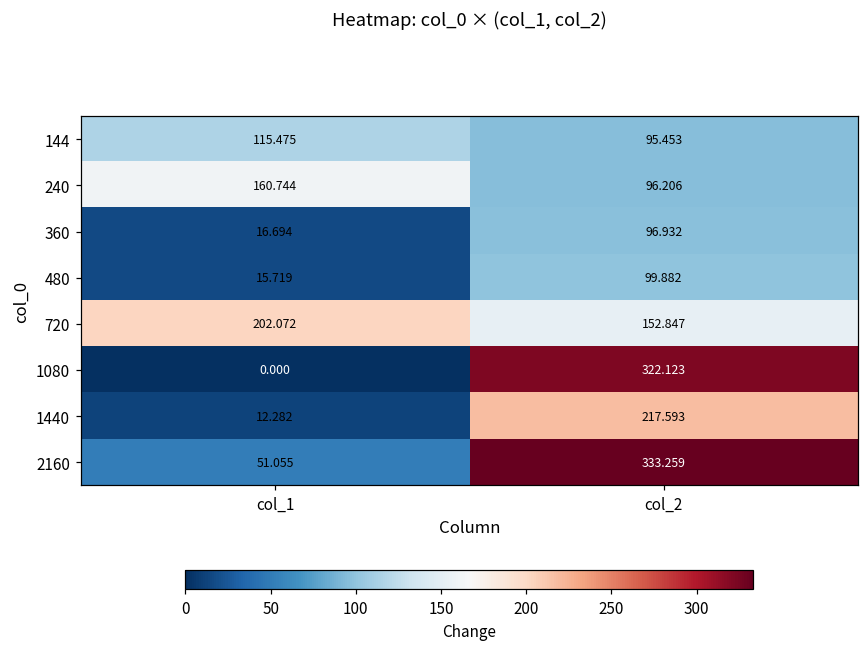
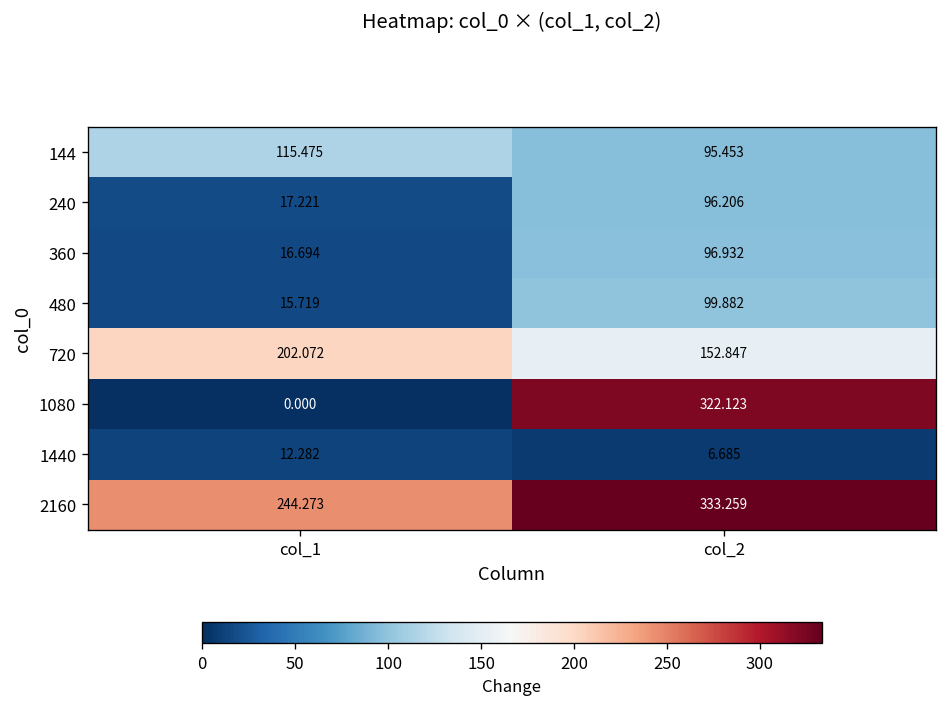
240, col_1: 160.744 -> 17.221
1440, col_2: 217.593 -> 6.685
2160, col_1: 51.055 -> 244.273
